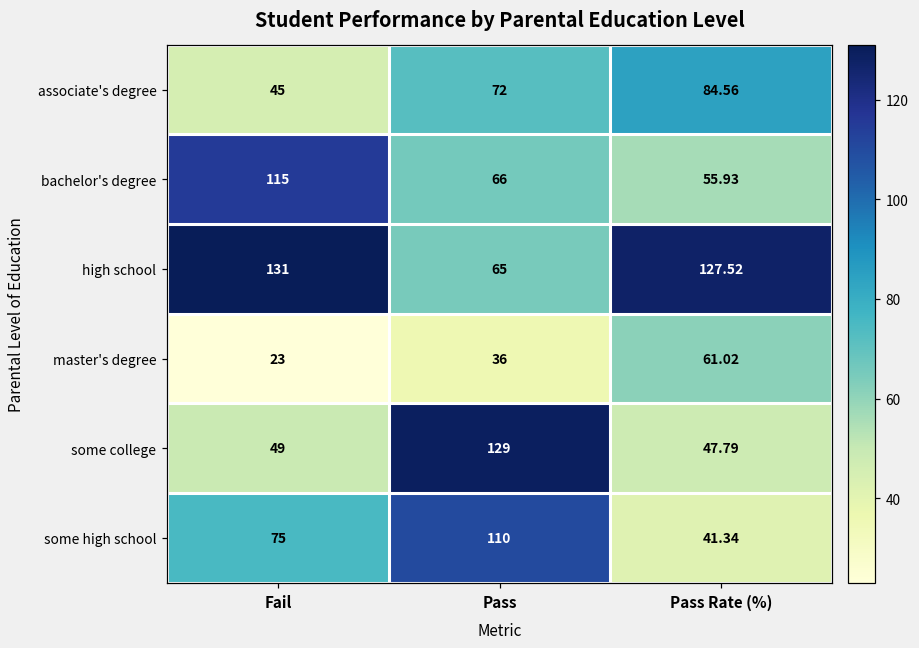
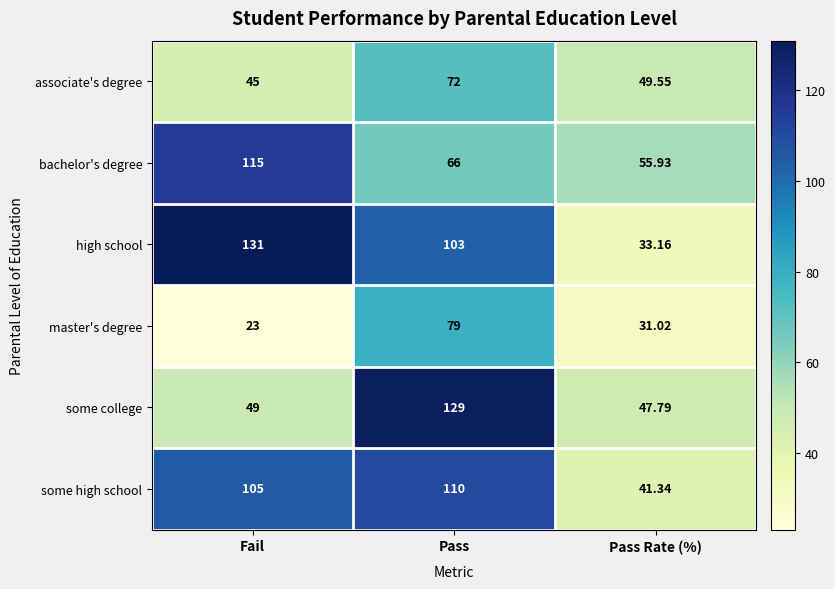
associate's degree, Pass Rate (%): 84.56 -> 49.55
high school, Pass: 65 -> 103
high school, Pass Rate (%): 127.52 -> 33.16
master's degree, Pass: 36 -> 79
master's degree, Pass Rate (%): 61.02 -> 31.02
some high school, Fail: 75 -> 105
